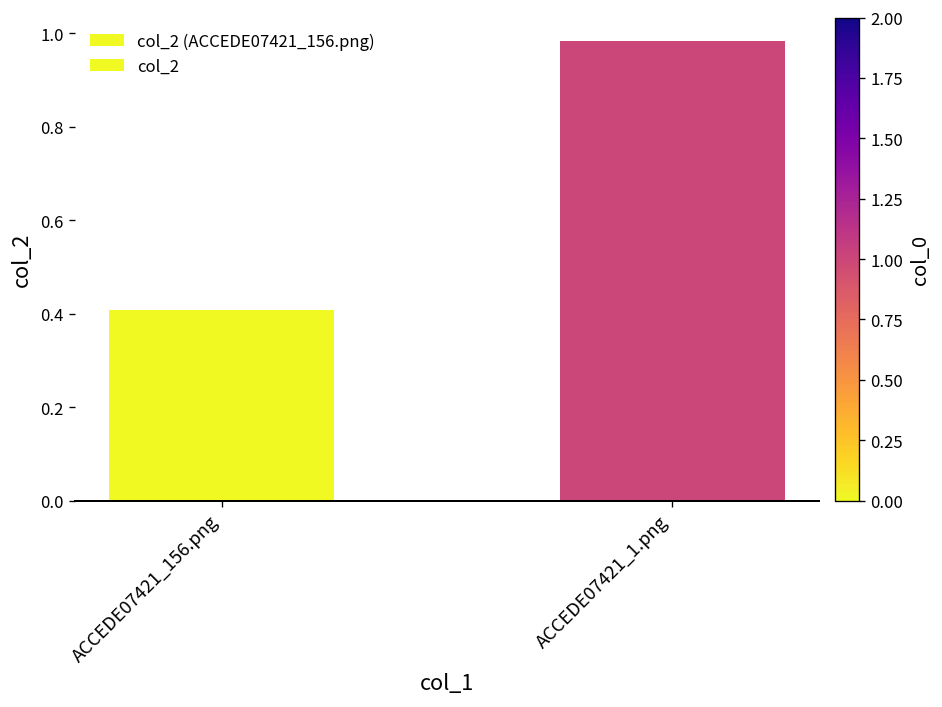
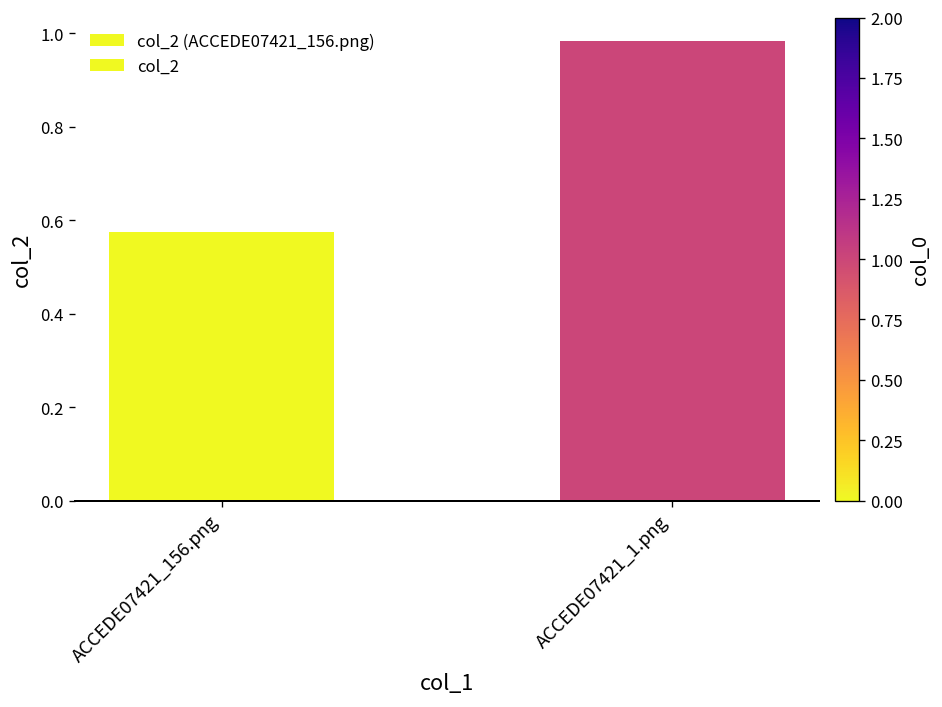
ACCEDE07421_156.png: 0.41 -> 0.57
